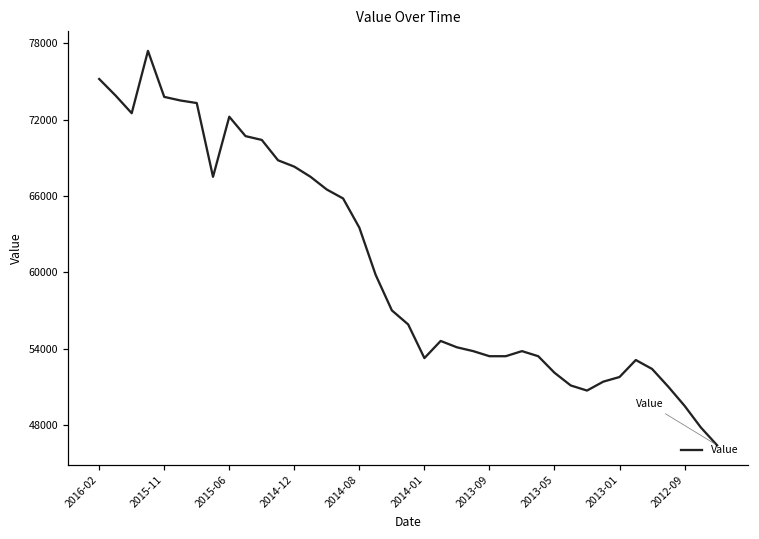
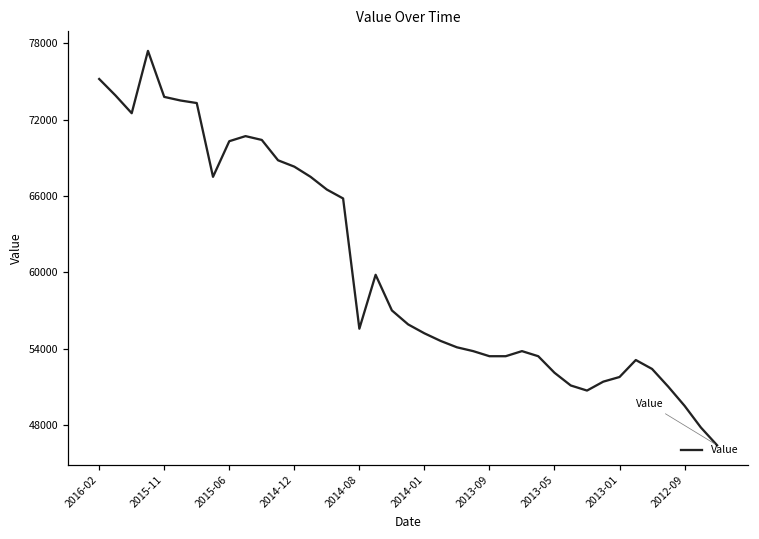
2015-06: 72200 -> 70300
2014-08: 63500 -> 55600
2014-01: 53300 -> 55200
